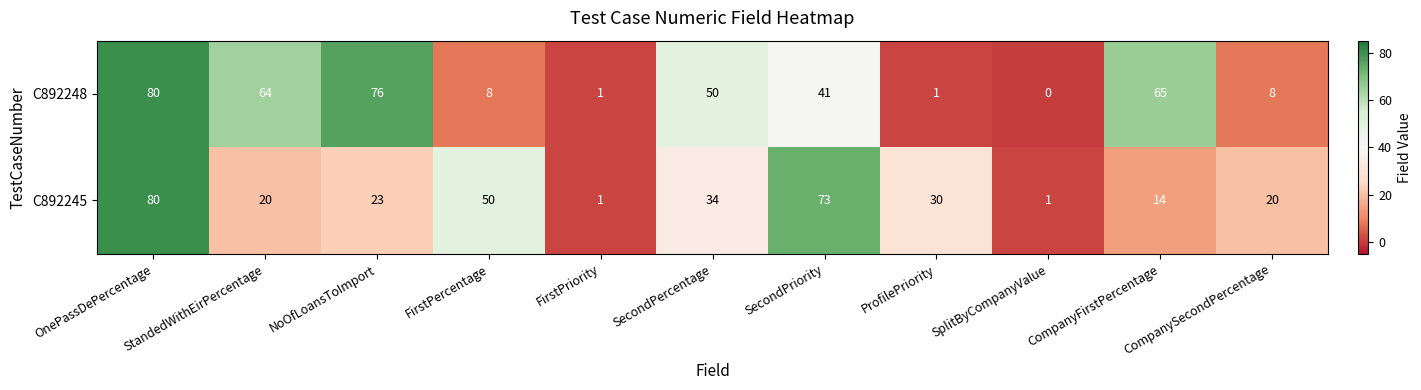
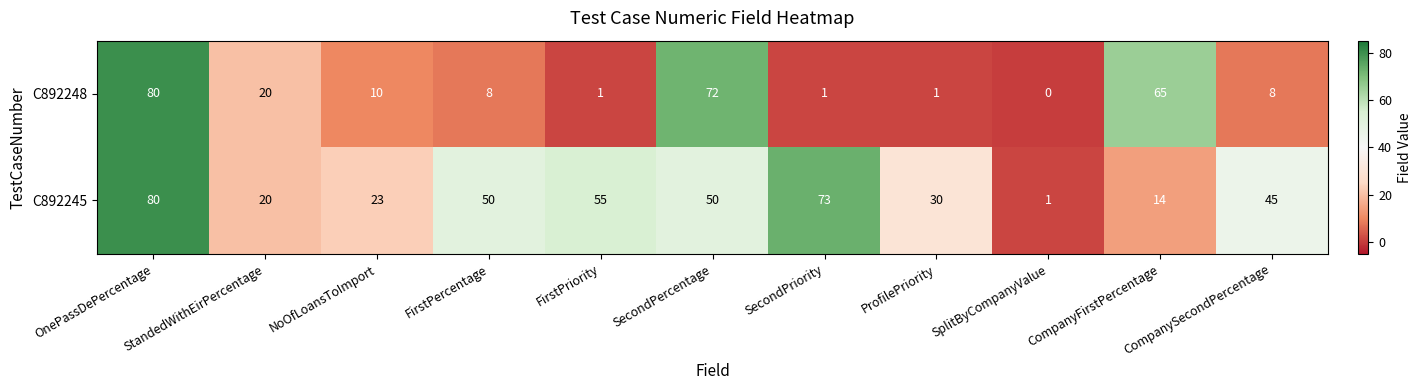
C892248, StandedWithEirPercentage: 64 -> 20
C892248, NoOfLoansToImport: 76 -> 10
C892248, SecondPercentage: 50 -> 72
C892248, SecondPriority: 41 -> 1
C892245, FirstPriority: 1 -> 55
C892245, SecondPercentage: 34 -> 50
C892245, CompanySecondPercentage: 20 -> 45
